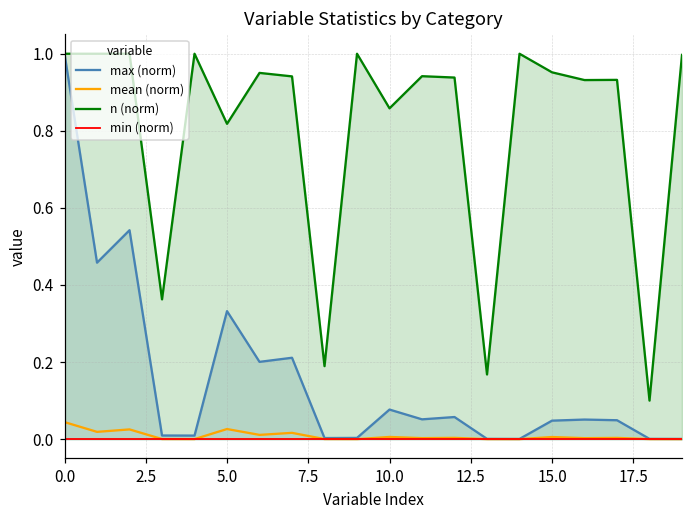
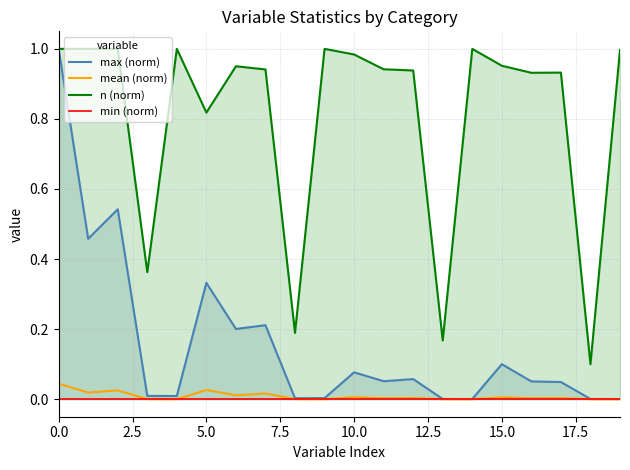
n (norm), 10.0: 0.86 -> 0.98
max (norm), 15.0: 0.05 -> 0.10
